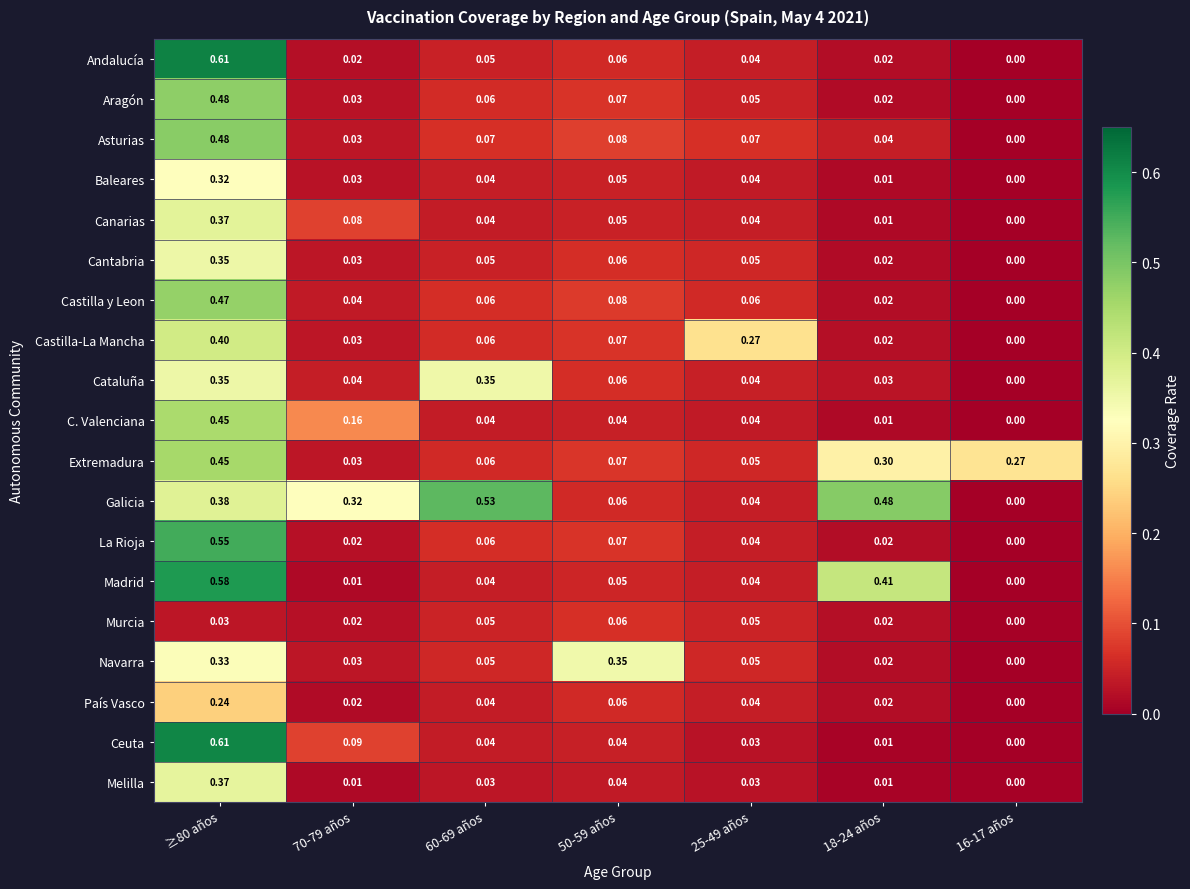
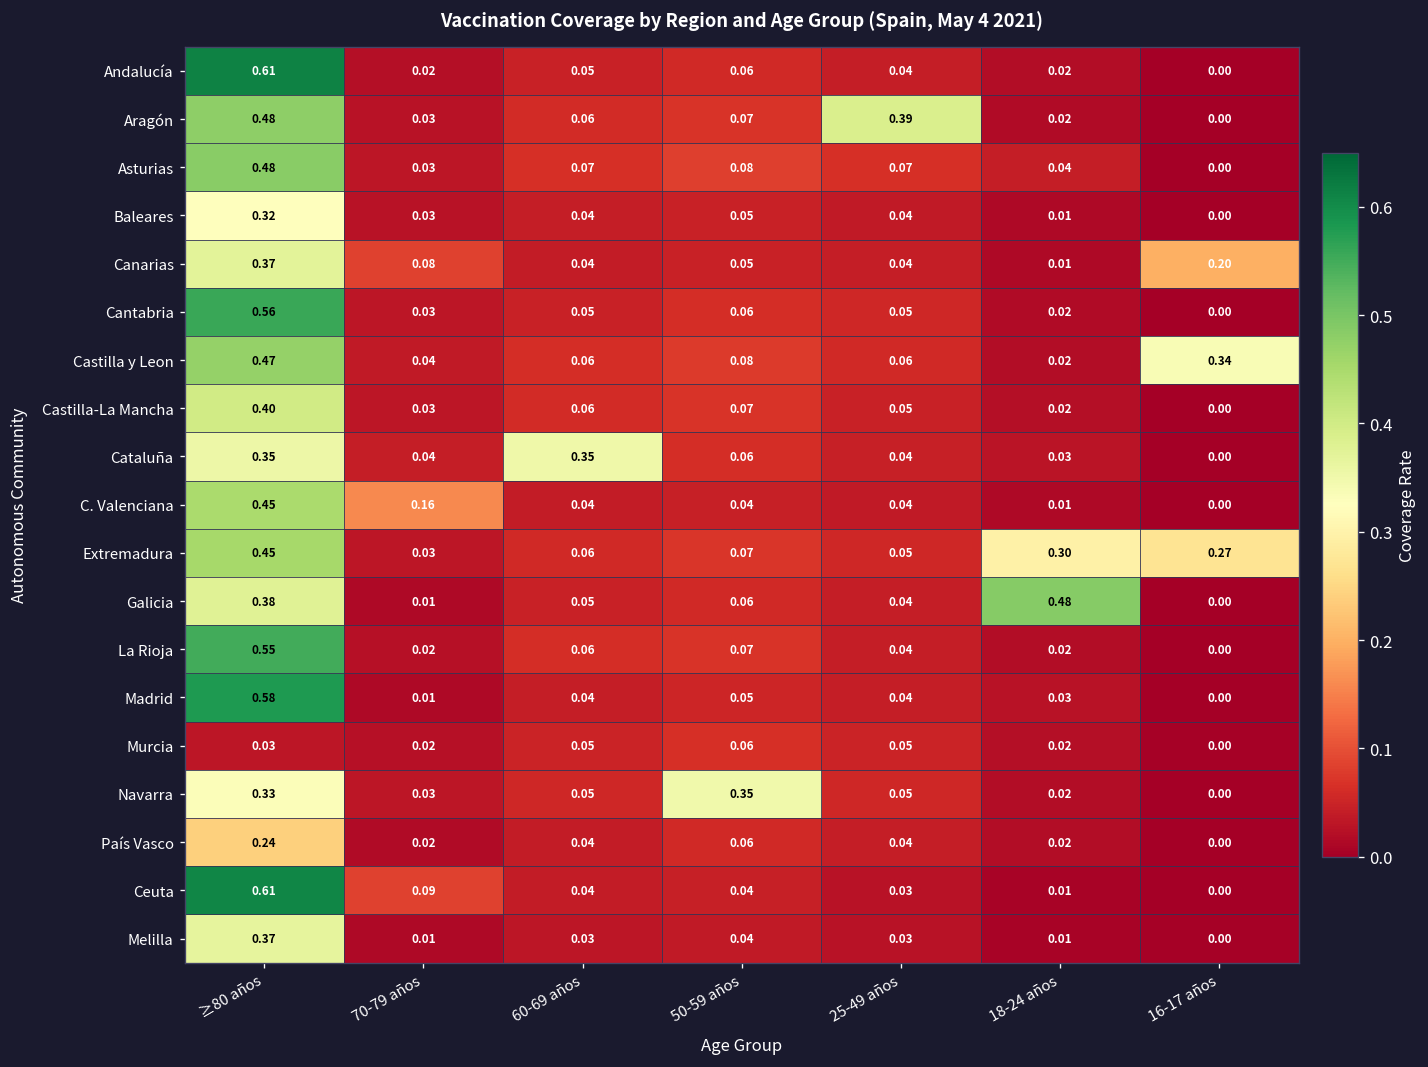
Aragón, 25-49 años: 0.05 -> 0.39
Canarias, 16-17 años: 0.00 -> 0.20
Cantabria, ≥80 años: 0.35 -> 0.56
Castilla y Leon, 16-17 años: 0.00 -> 0.34
Castilla-La Mancha, 25-49 años: 0.27 -> 0.05
Galicia, 70-79 años: 0.32 -> 0.01
Galicia, 60-69 años: 0.53 -> 0.05
Madrid, 18-24 años: 0.41 -> 0.03
